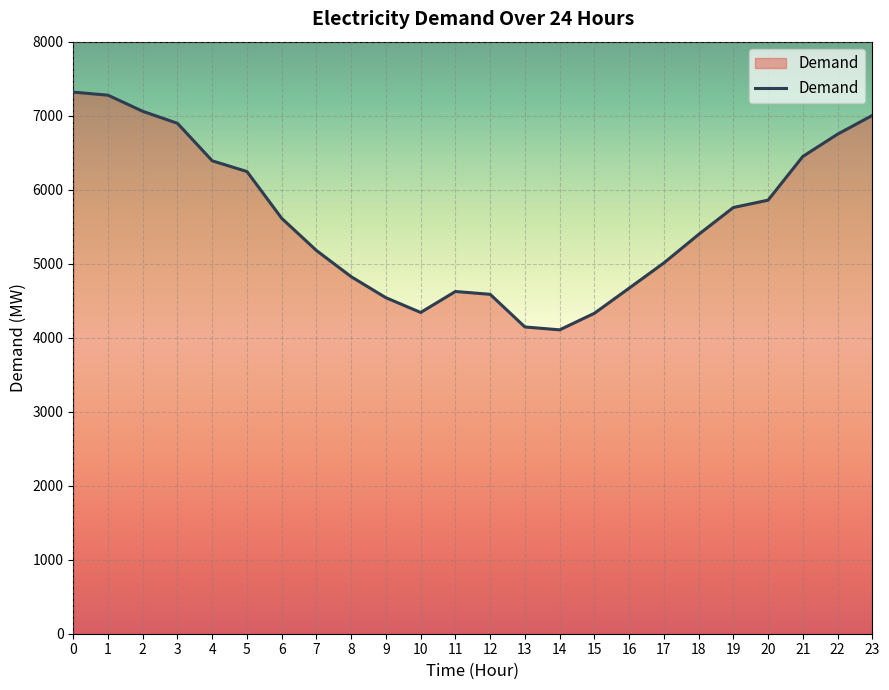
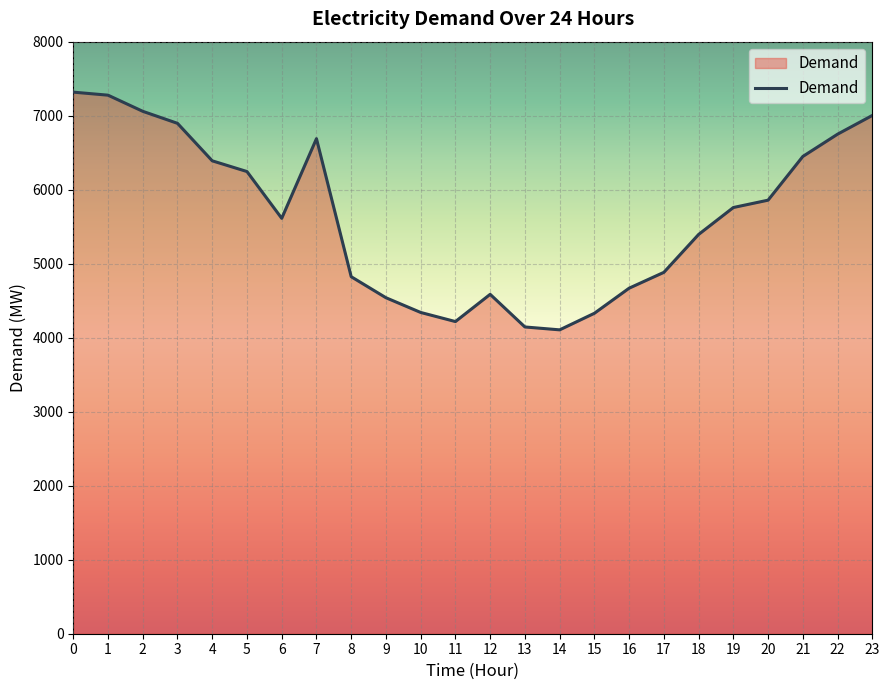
7: 5200 -> 6700
11: 4600 -> 4200
17: 5000 -> 4900
